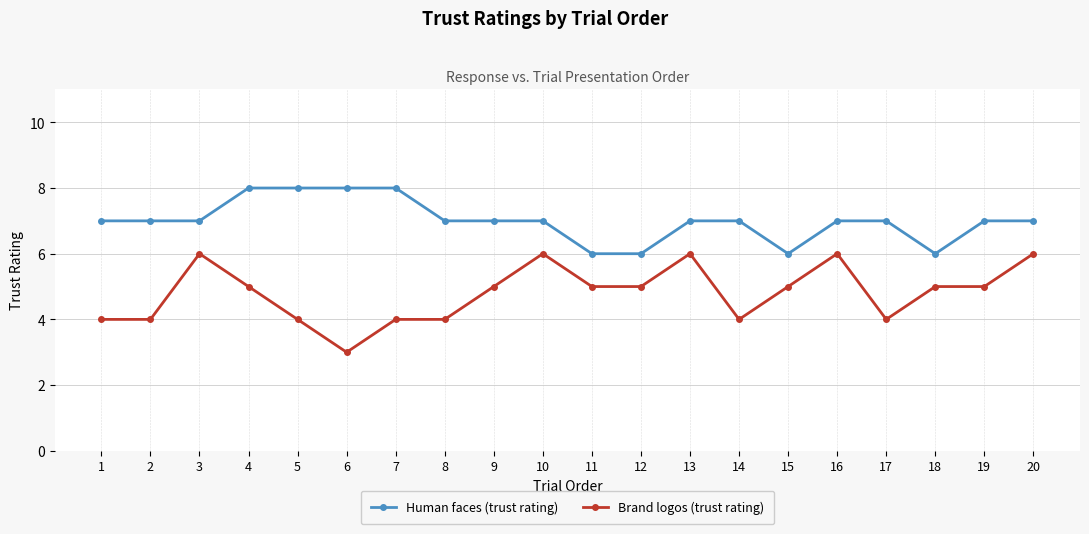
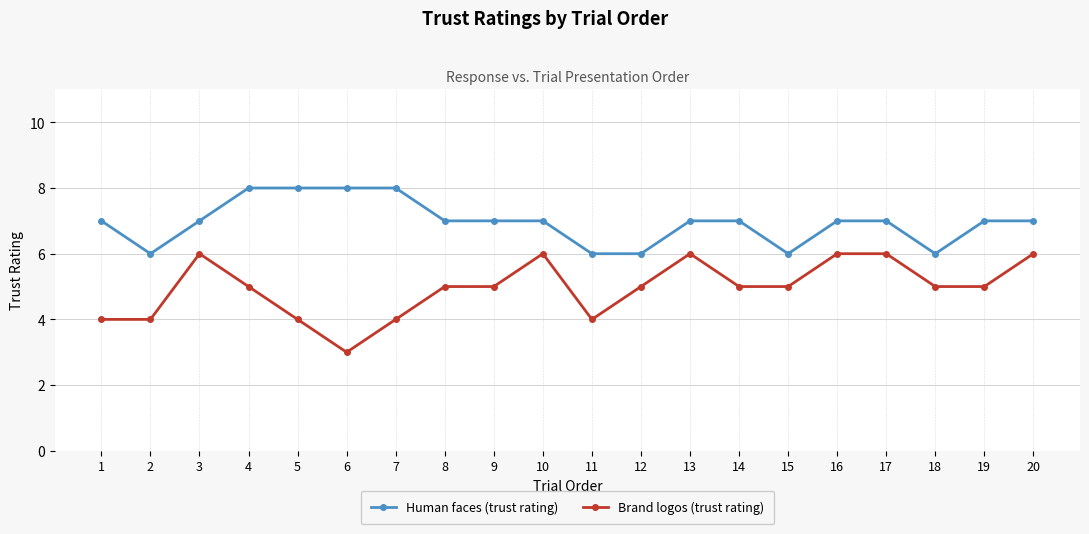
Human faces (trust rating), 2: 7 -> 6
Brand logos (trust rating), 8: 4 -> 5
Brand logos (trust rating), 11: 5 -> 4
Brand logos (trust rating), 14: 4 -> 5
Brand logos (trust rating), 17: 4 -> 6
